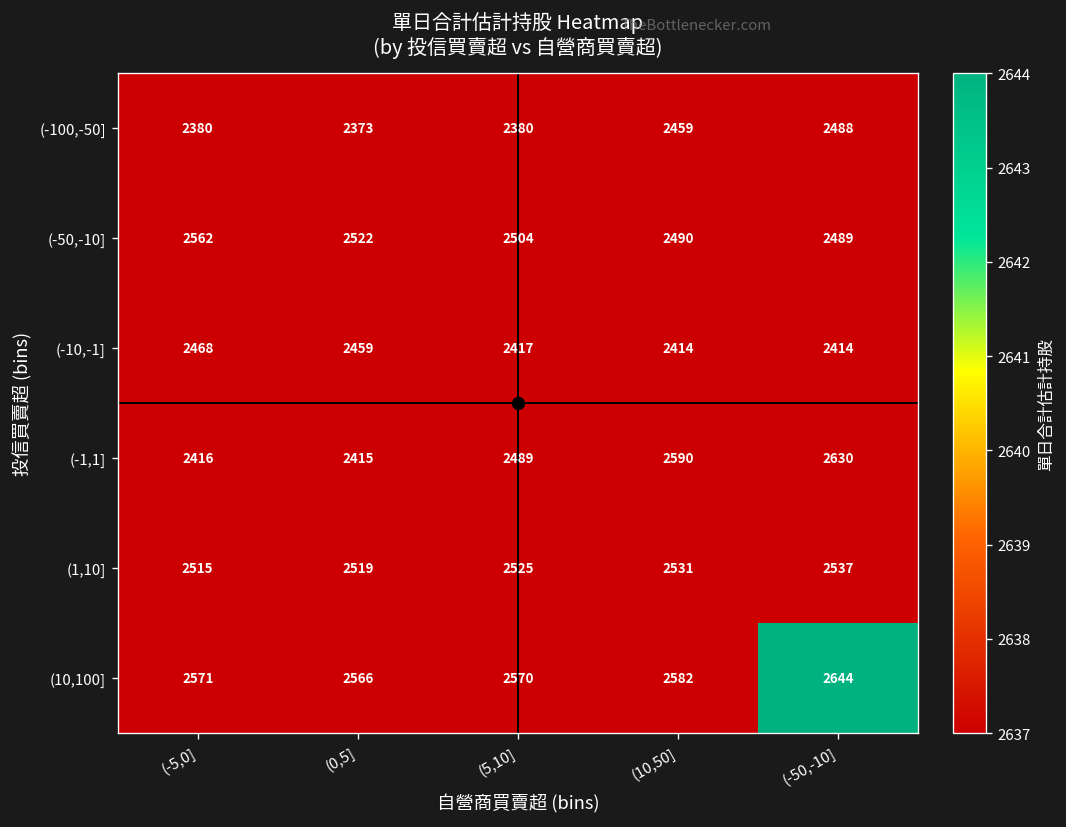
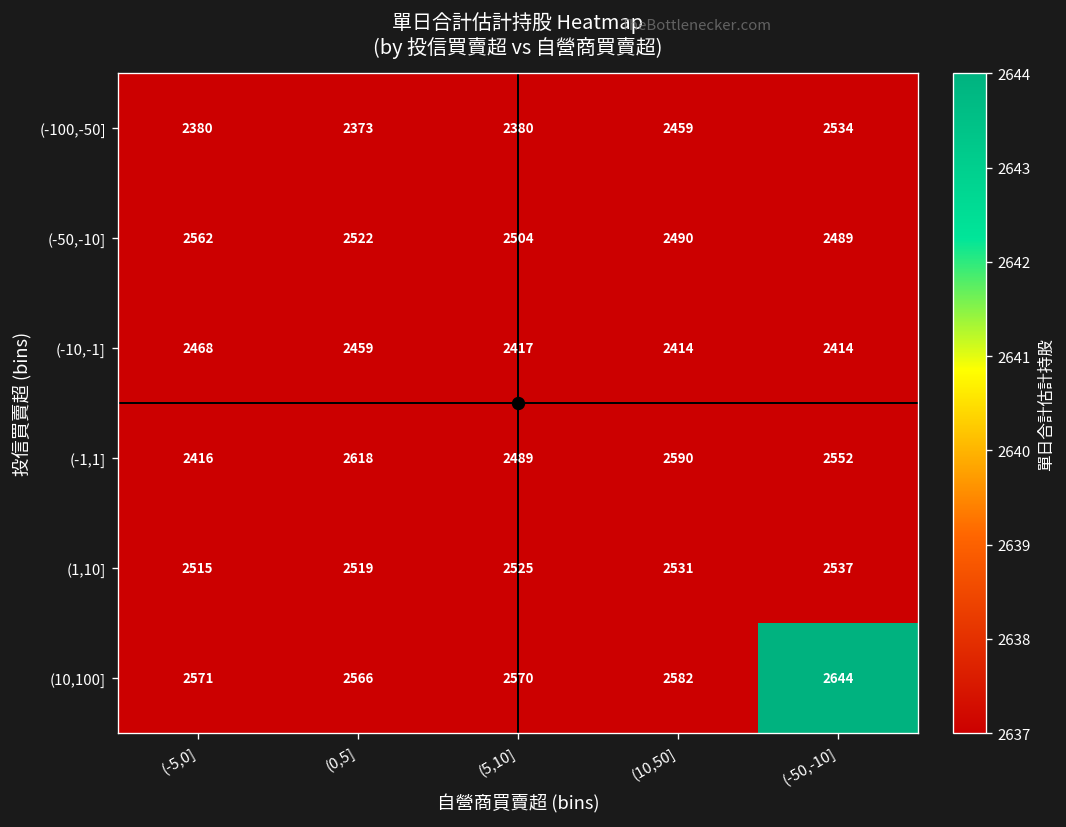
(-100,-50], (-50,-10]: 2488 -> 2534
(-1,1], (0,5]: 2415 -> 2618
(-1,1], (-50,-10]: 2630 -> 2552
